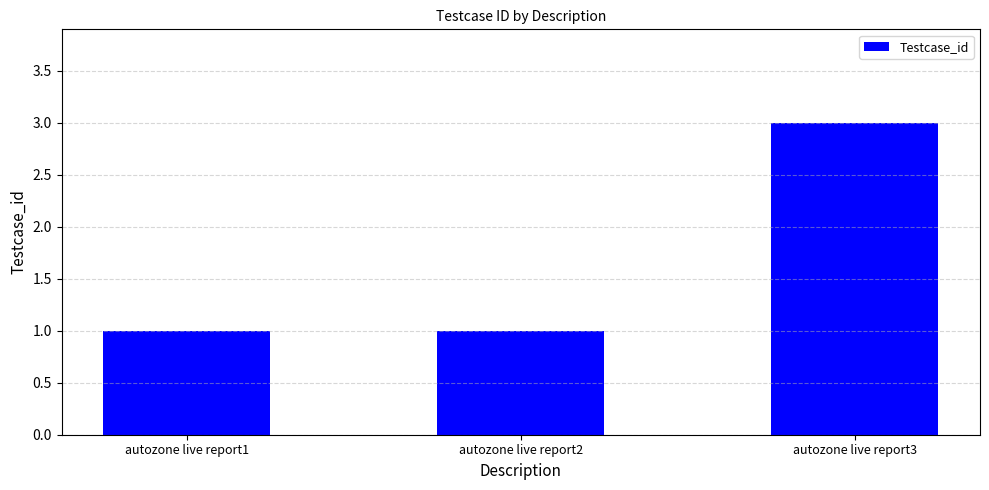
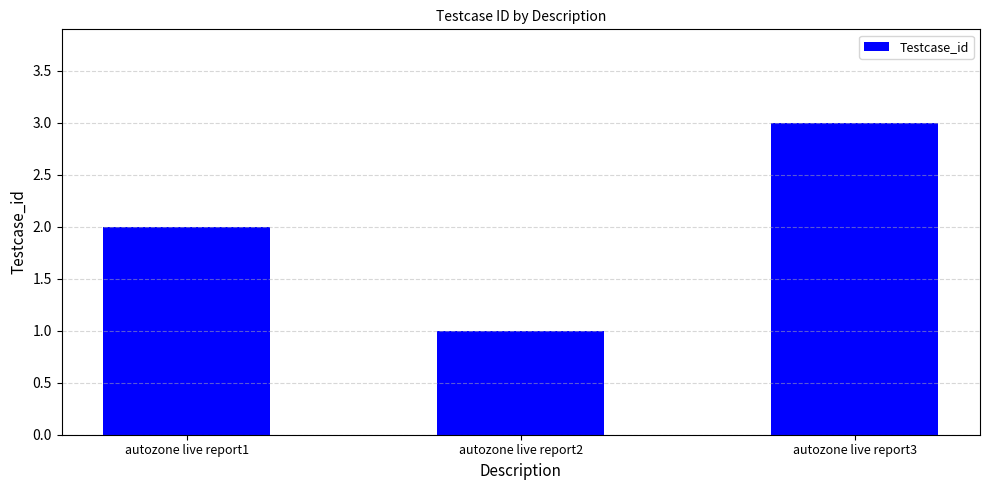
autozone live report1: 1 -> 2
